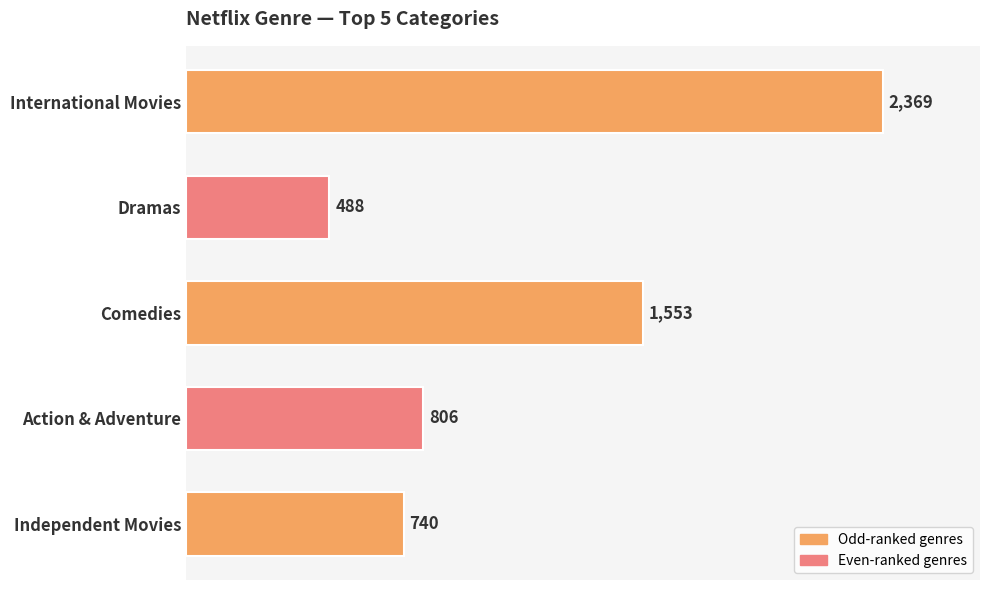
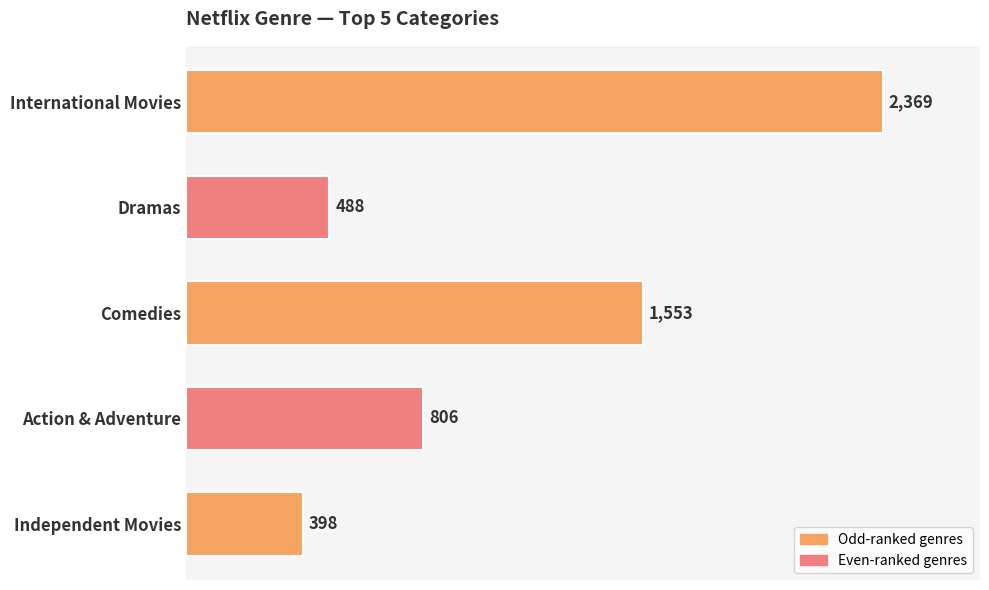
Independent Movies: 740 -> 398
